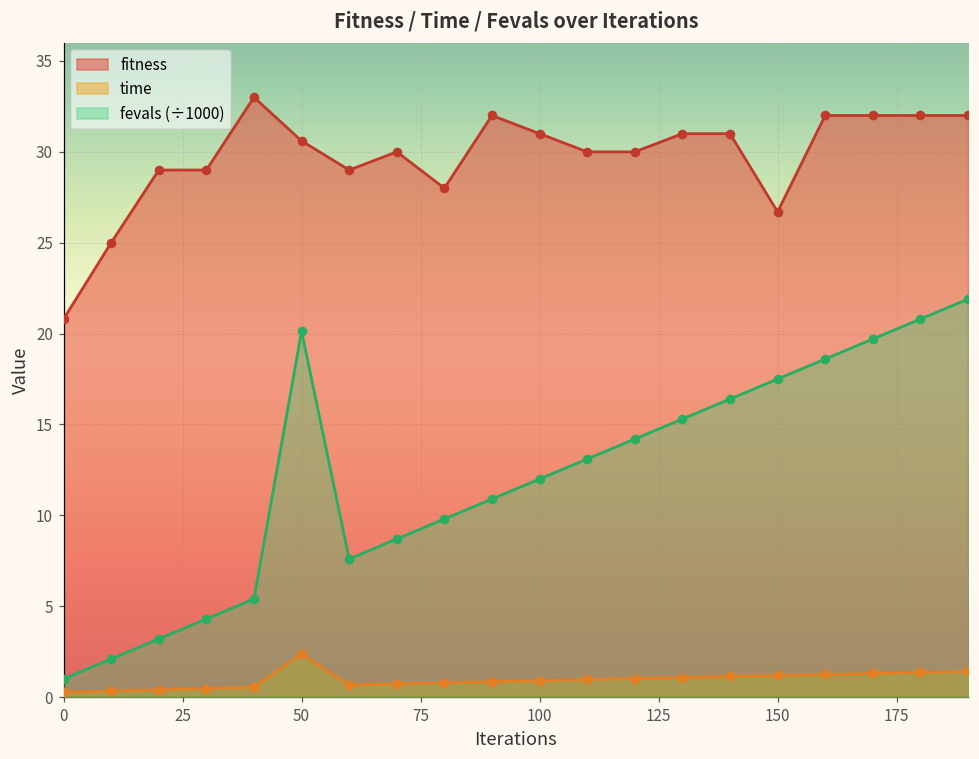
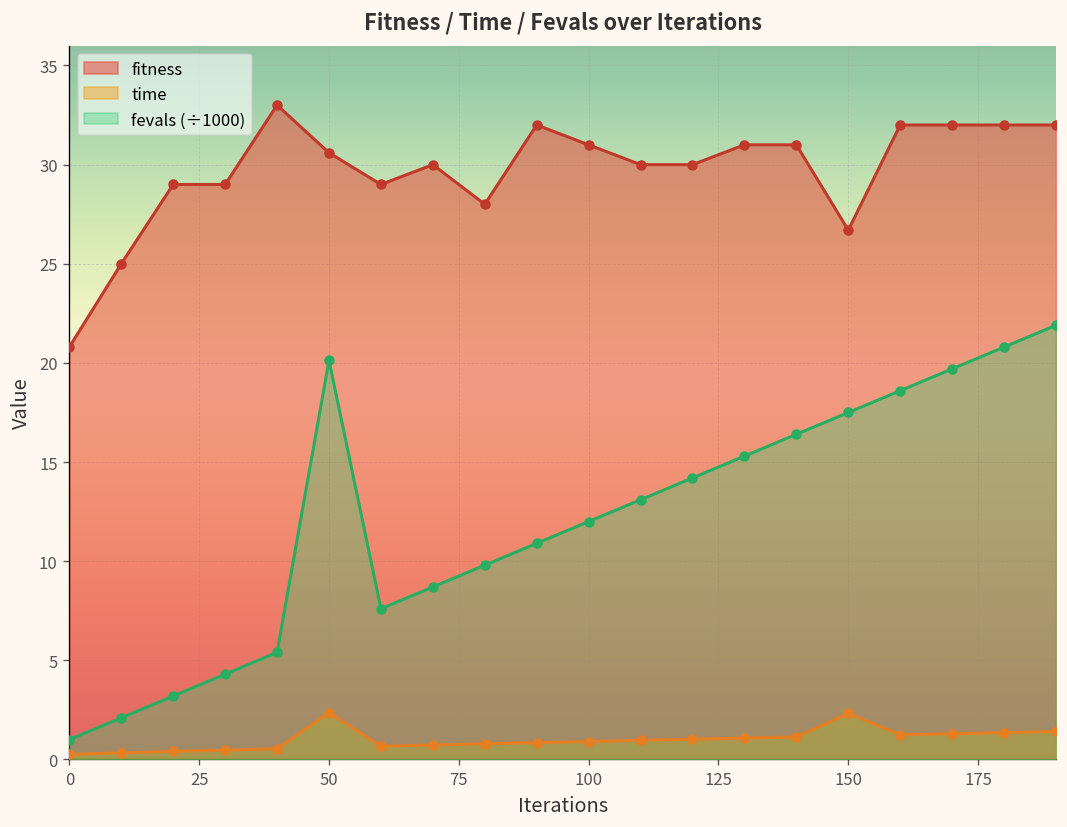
time, 150: 1.2 -> 2.3
